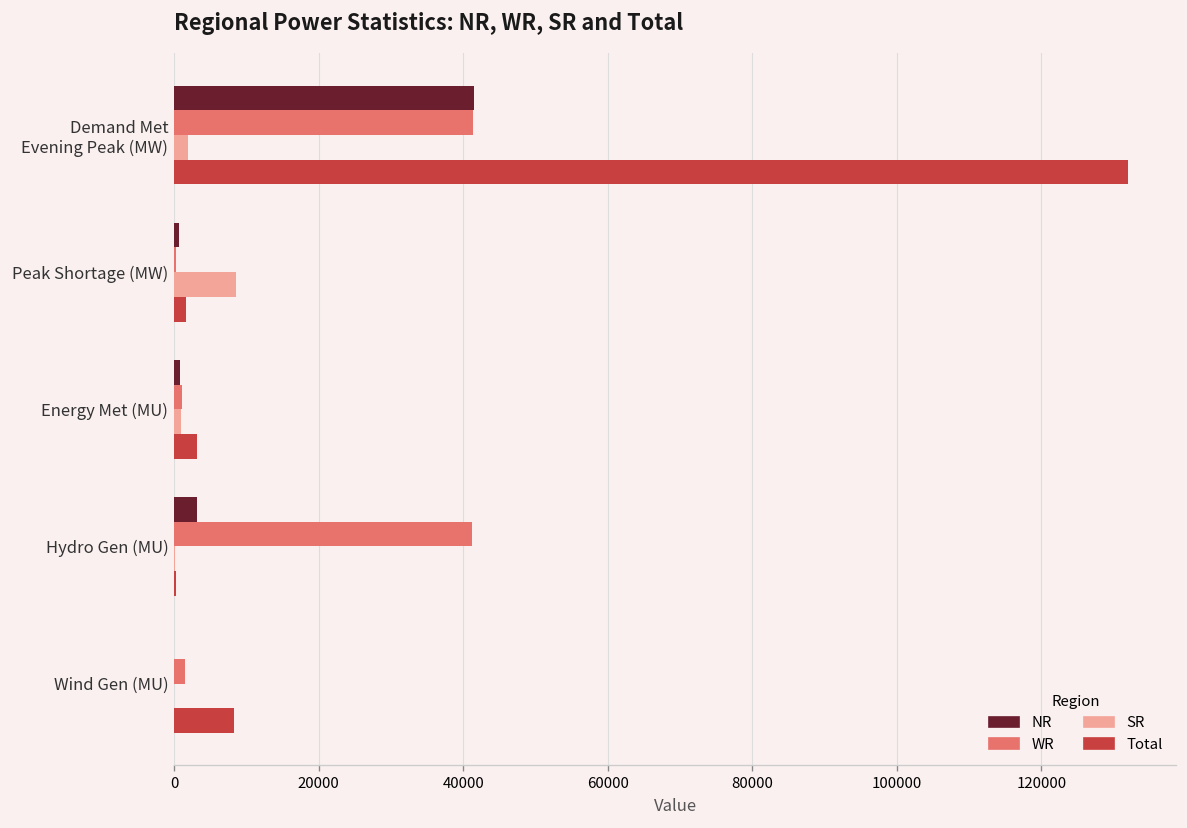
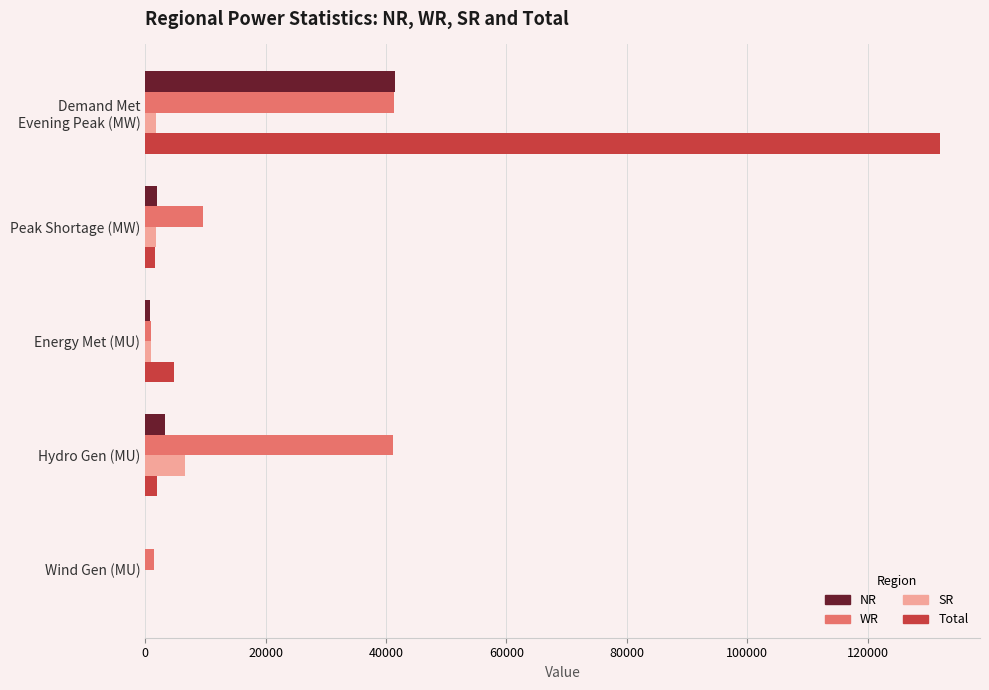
NR, Peak Shortage (MW): 1000 -> 2000
WR, Peak Shortage (MW): 0 -> 10000
SR, Peak Shortage (MW): 9000 -> 2000
Total, Energy Met (MU): 3000 -> 5000
SR, Hydro Gen (MU): 0 -> 7000
Total, Hydro Gen (MU): 0 -> 2000
Total, Wind Gen (MU): 8000 -> 0
